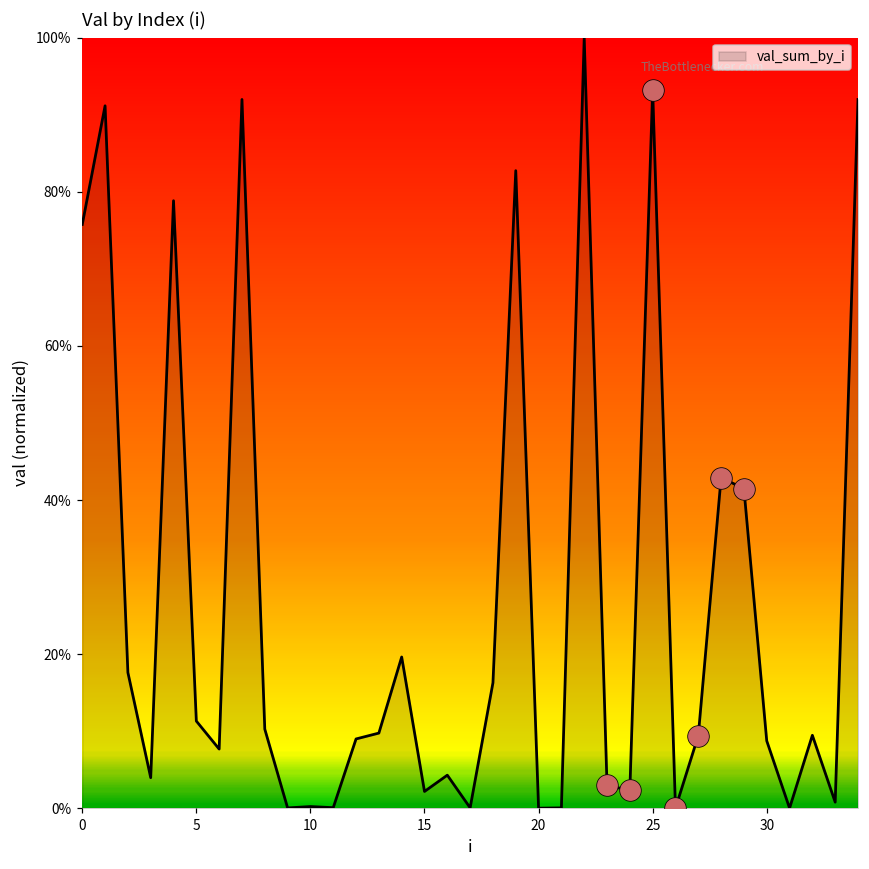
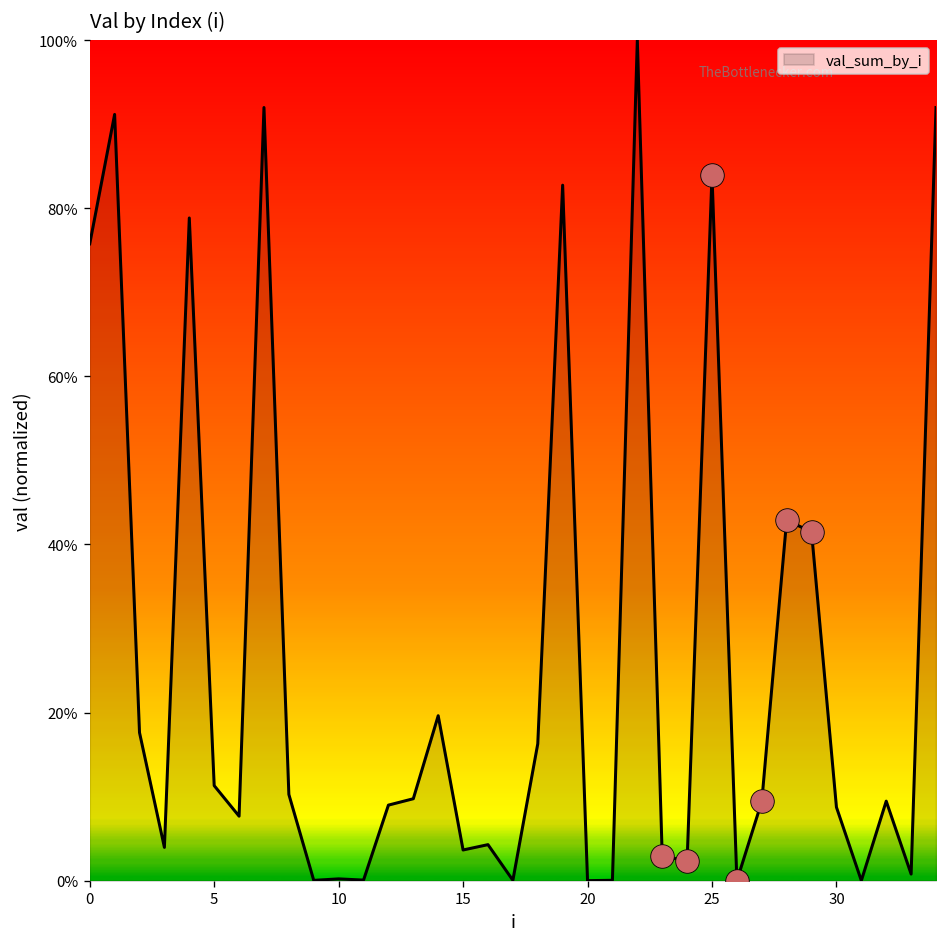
val_sum_by_i, 15: 2% -> 4%
val_sum_by_i, 25: 93% -> 84%
